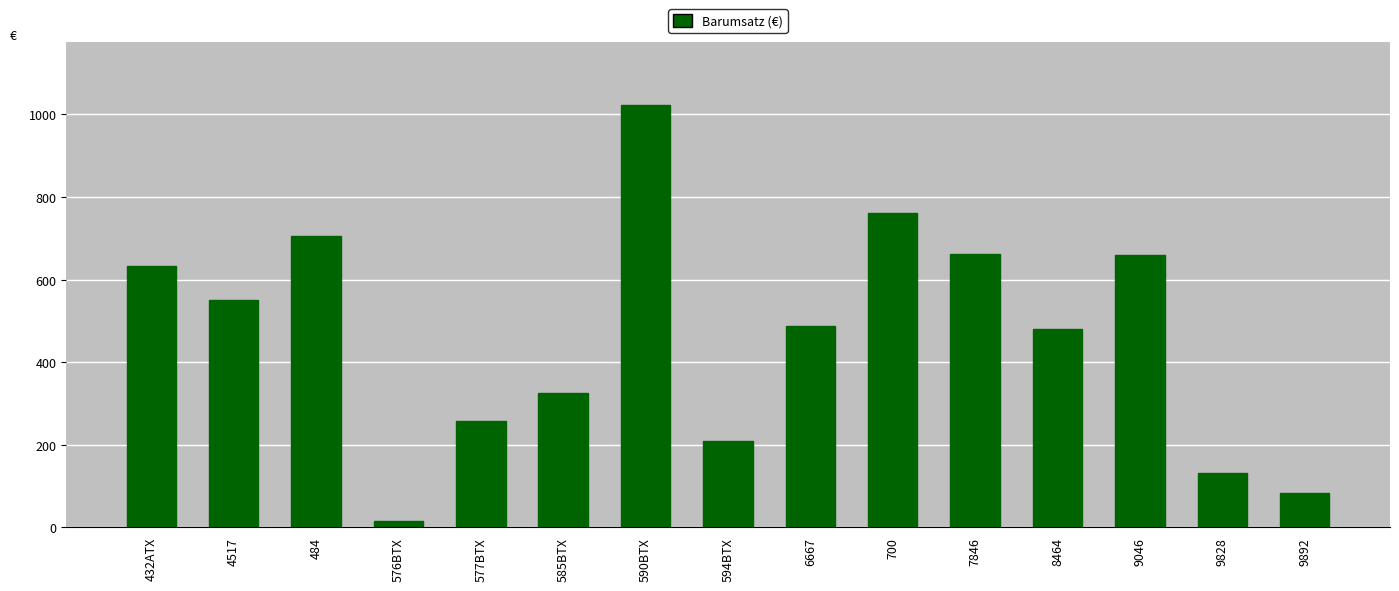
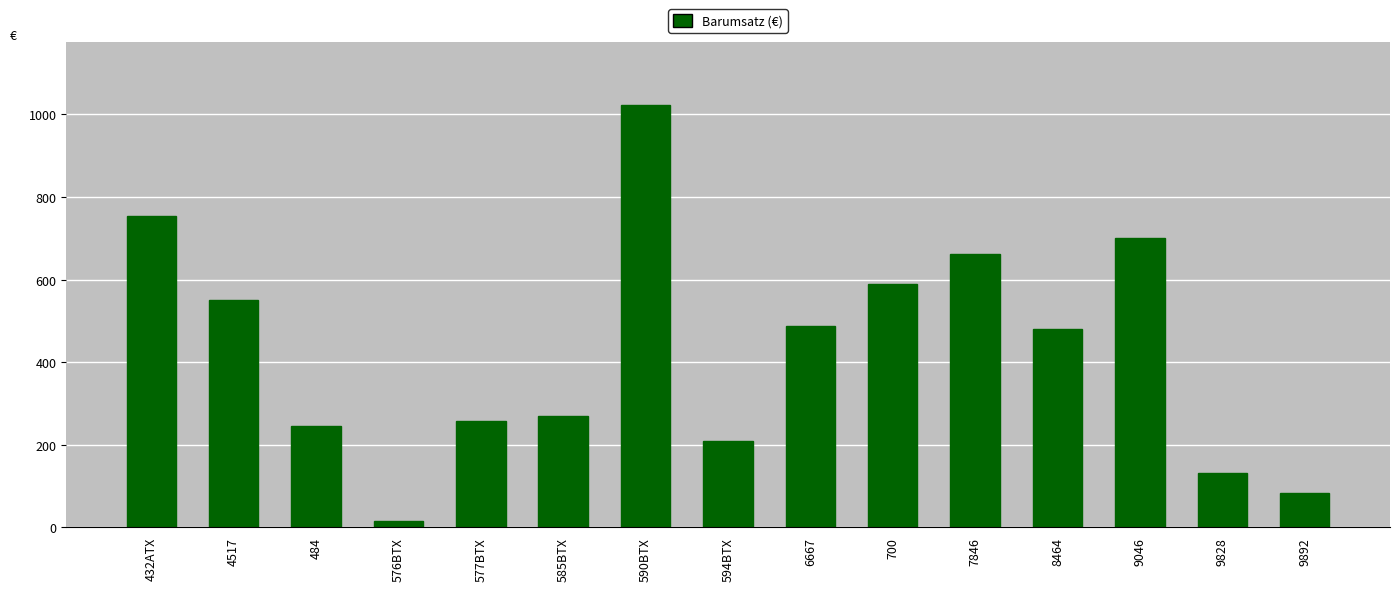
432ATX: 630 -> 750
484: 710 -> 250
585BTX: 330 -> 270
700: 760 -> 590
9046: 660 -> 700
